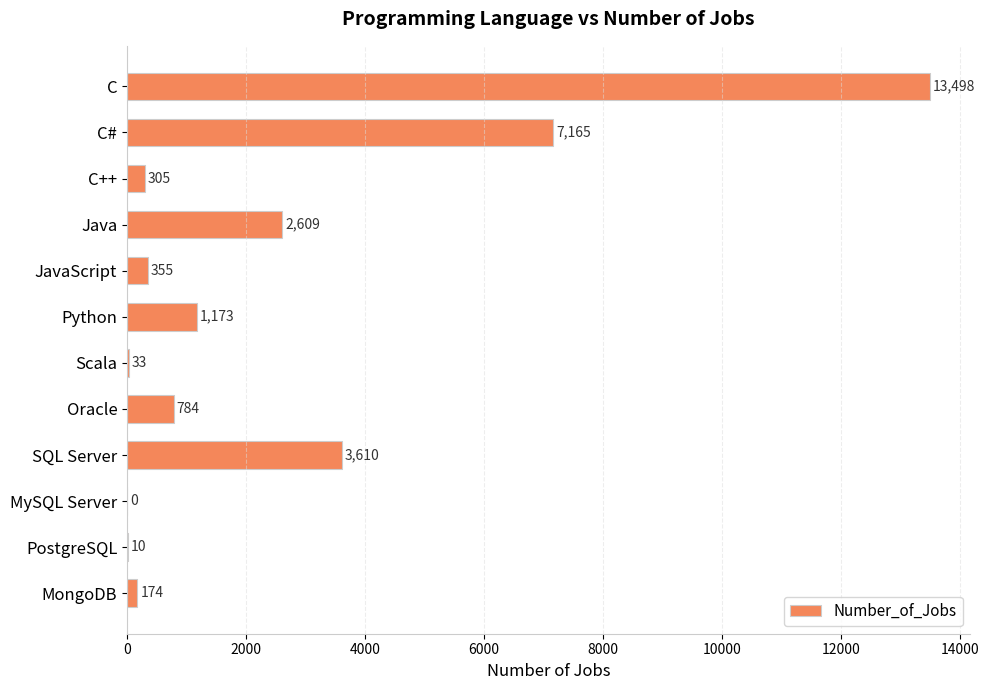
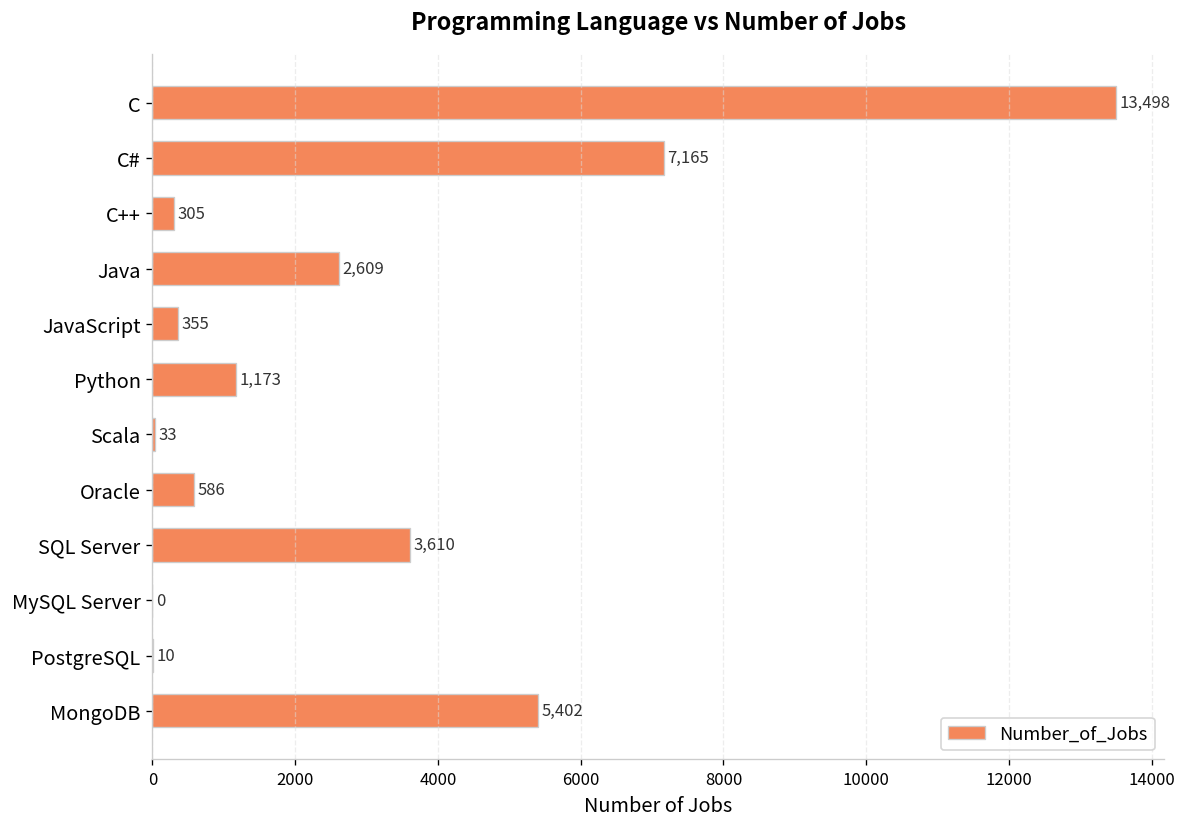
Oracle: 784 -> 586
MongoDB: 174 -> 5,402
